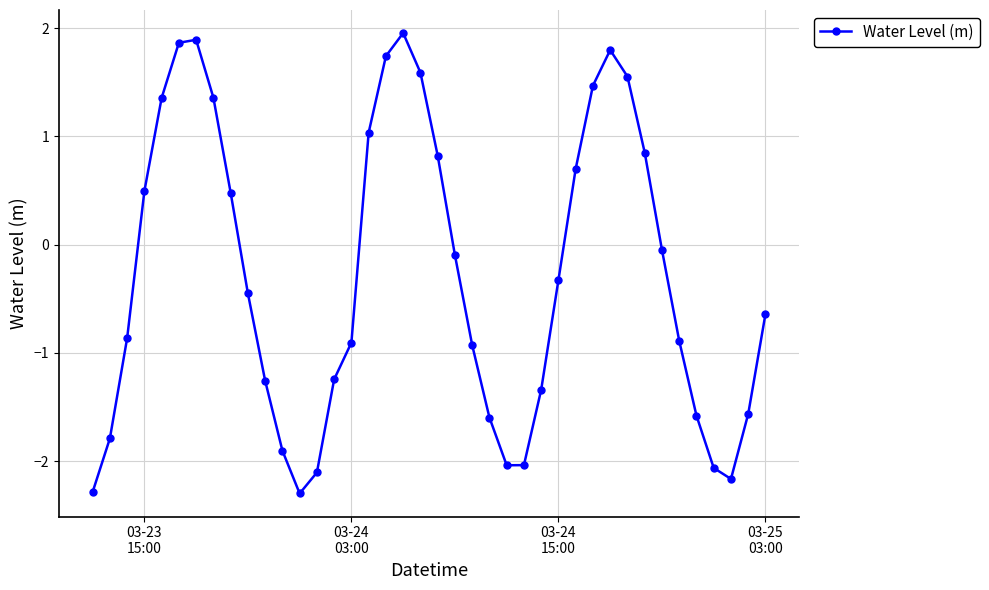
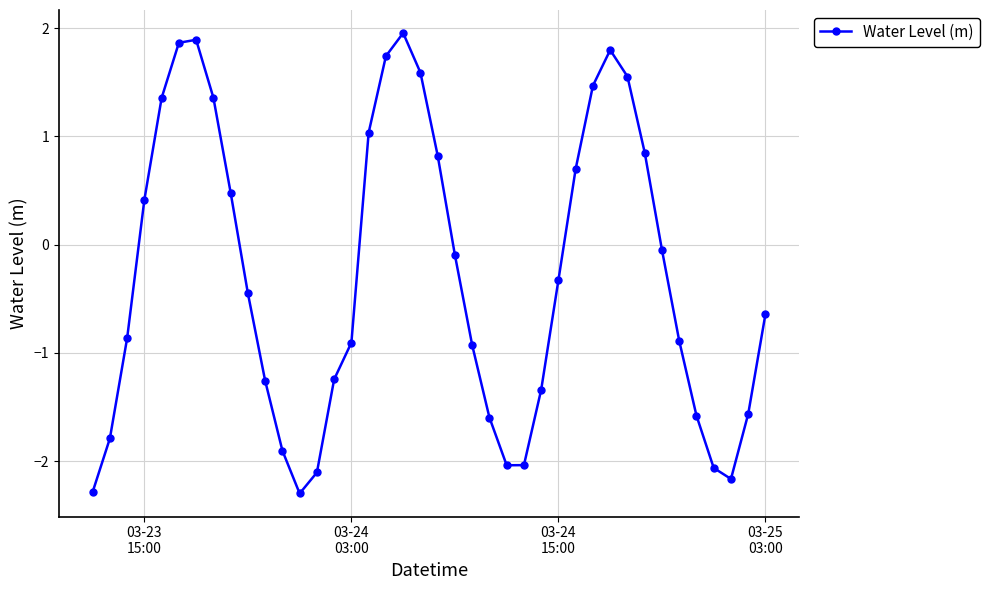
03-23 15:00: 0.49 -> 0.42
